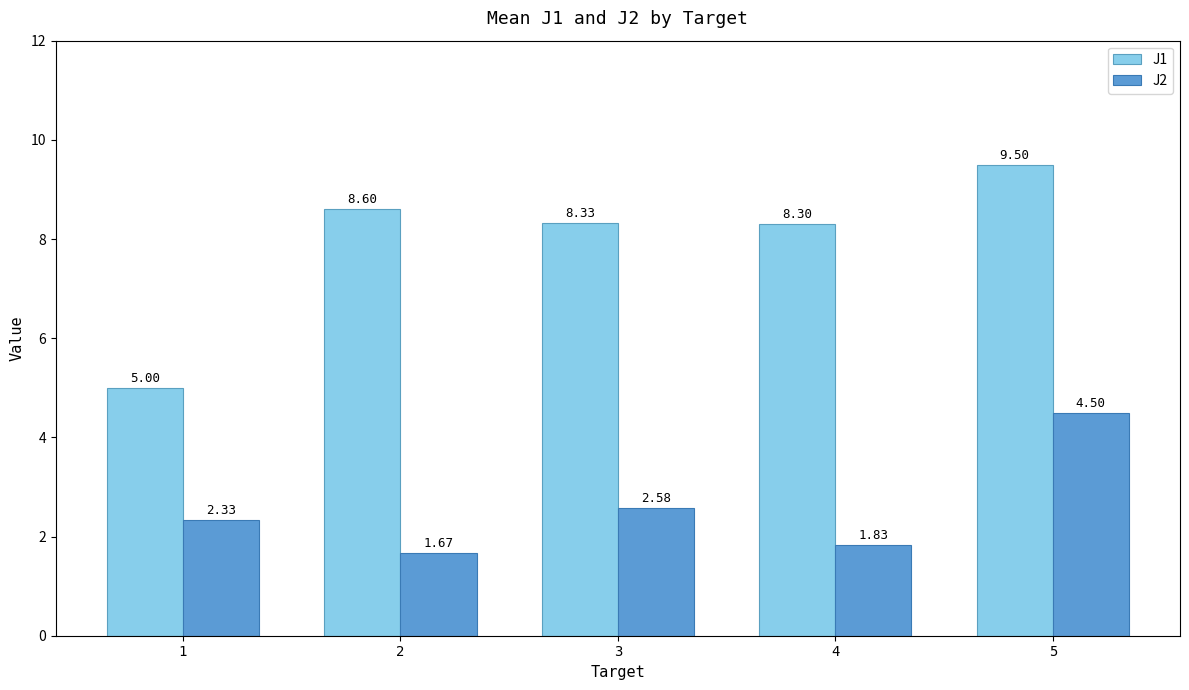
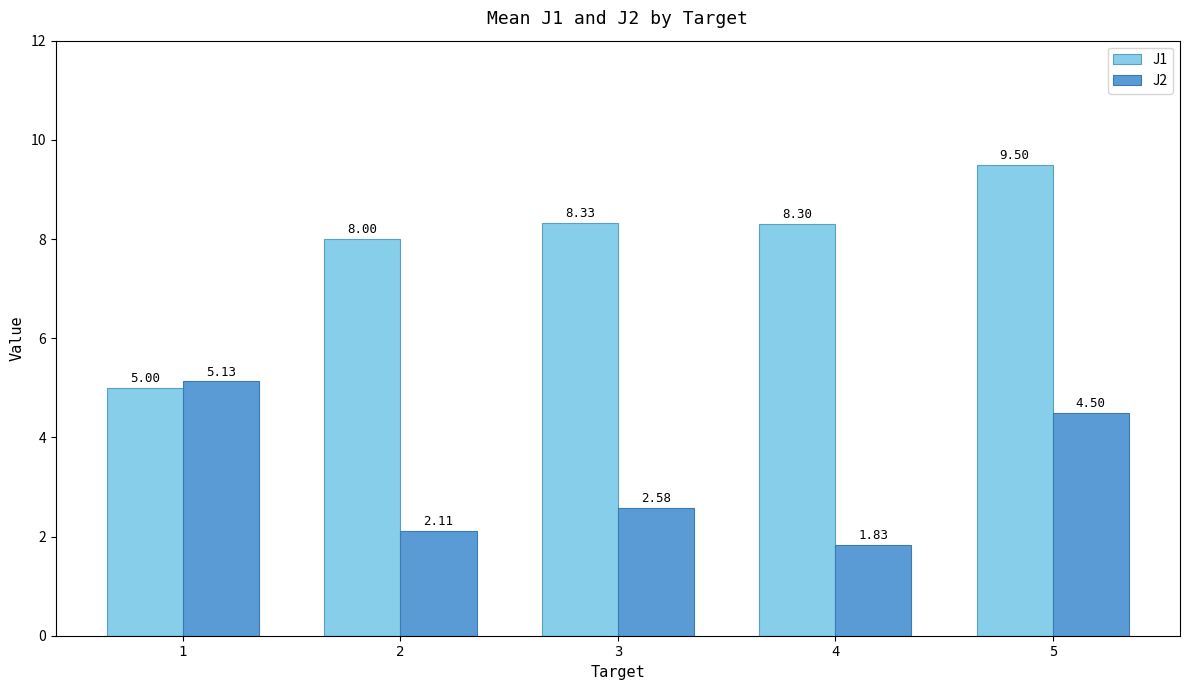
J2, 1: 2.33 -> 5.13
J1, 2: 8.60 -> 8.00
J2, 2: 1.67 -> 2.11
